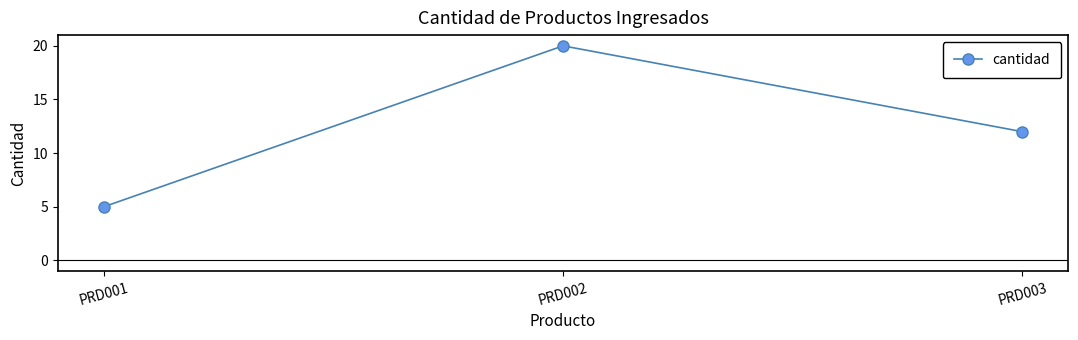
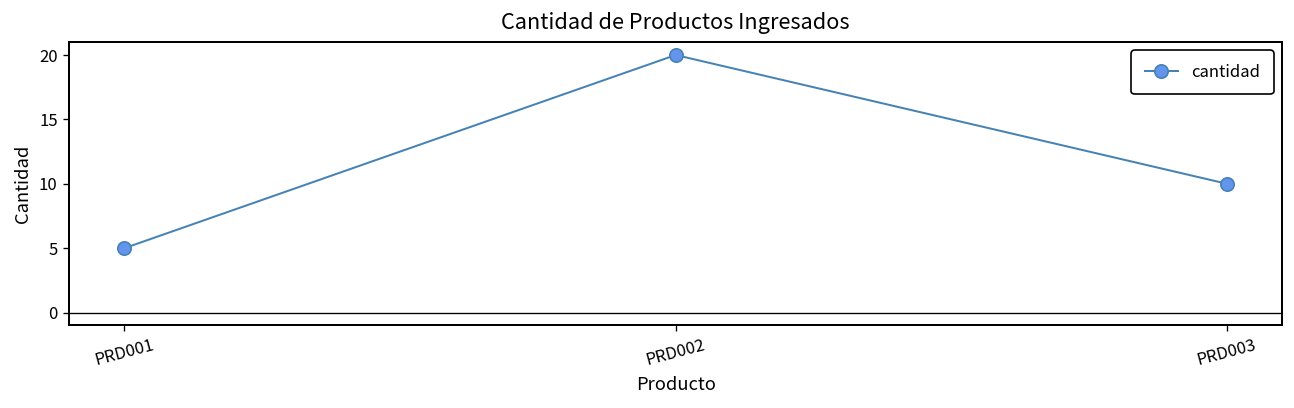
PRD003: 12 -> 10
